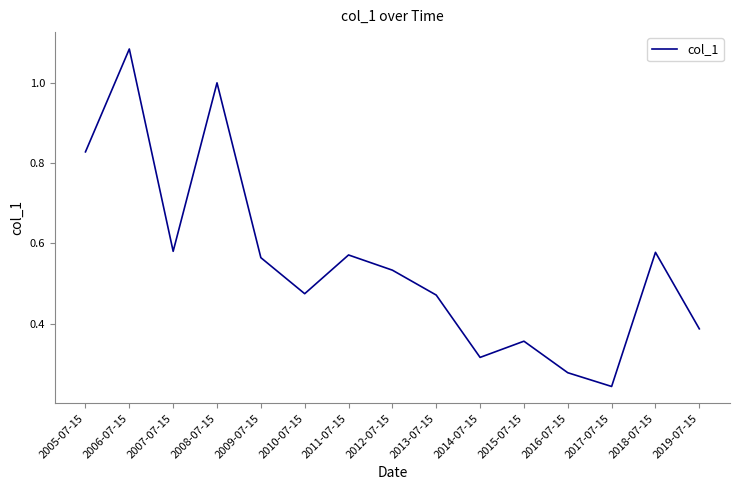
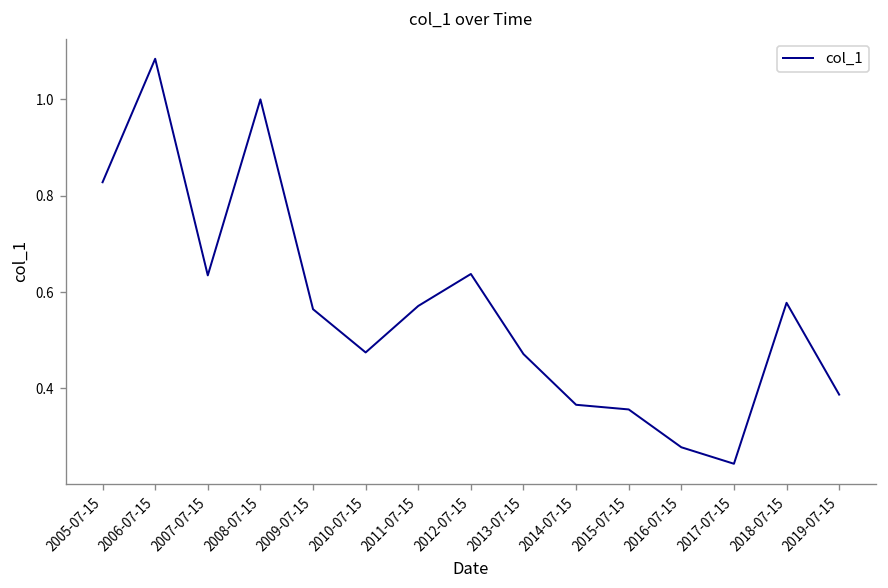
2007-07-15: 0.58 -> 0.63
2012-07-15: 0.53 -> 0.64
2014-07-15: 0.32 -> 0.37
